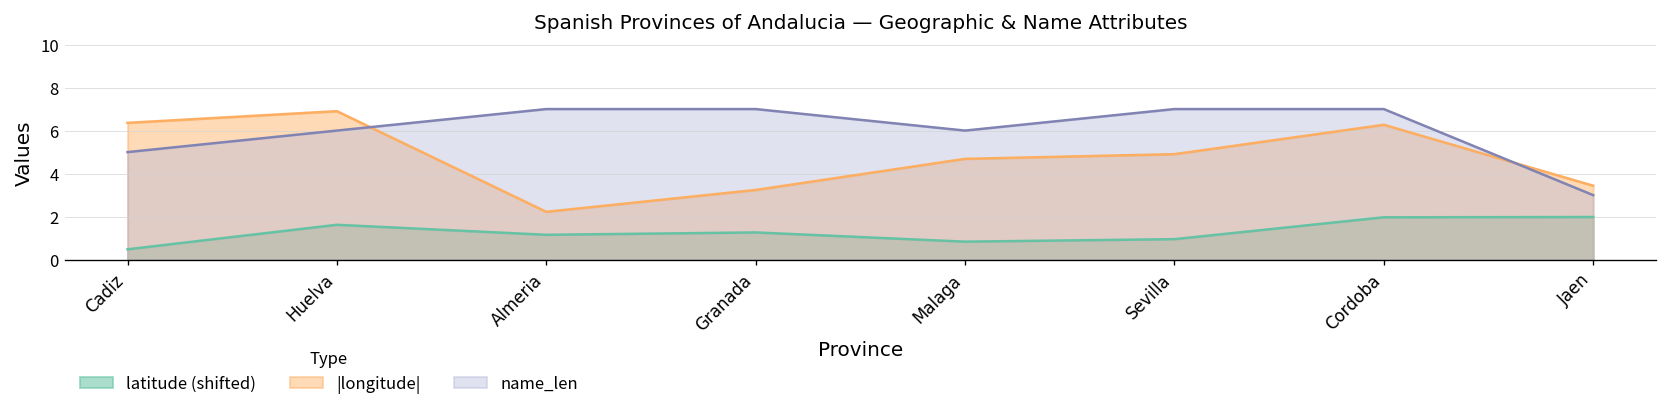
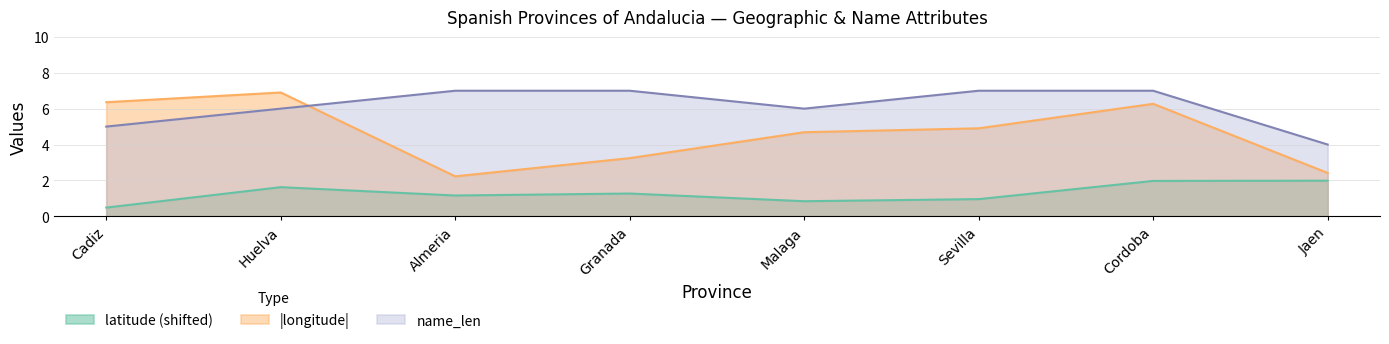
|longitude|, Jaen: 3.4 -> 2.4
name_len, Jaen: 3 -> 4
